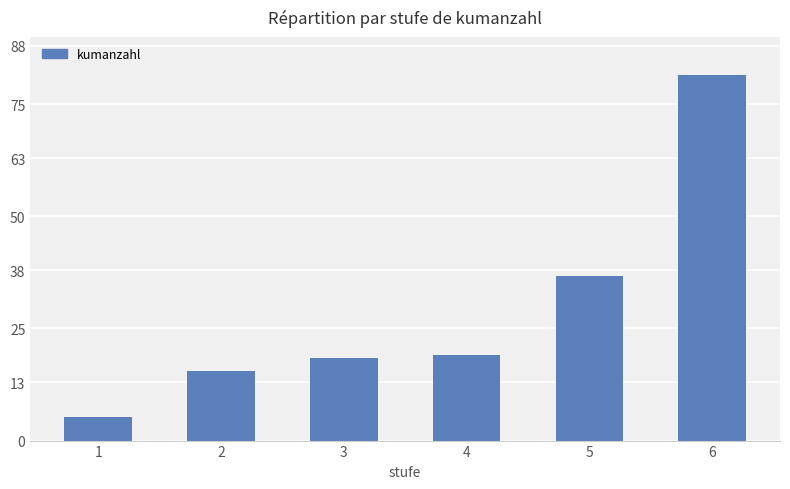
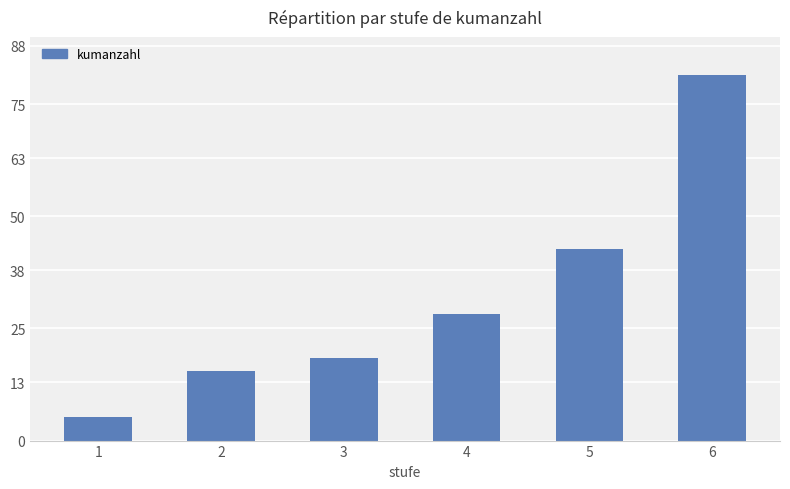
4: 19 -> 28
5: 37 -> 43
